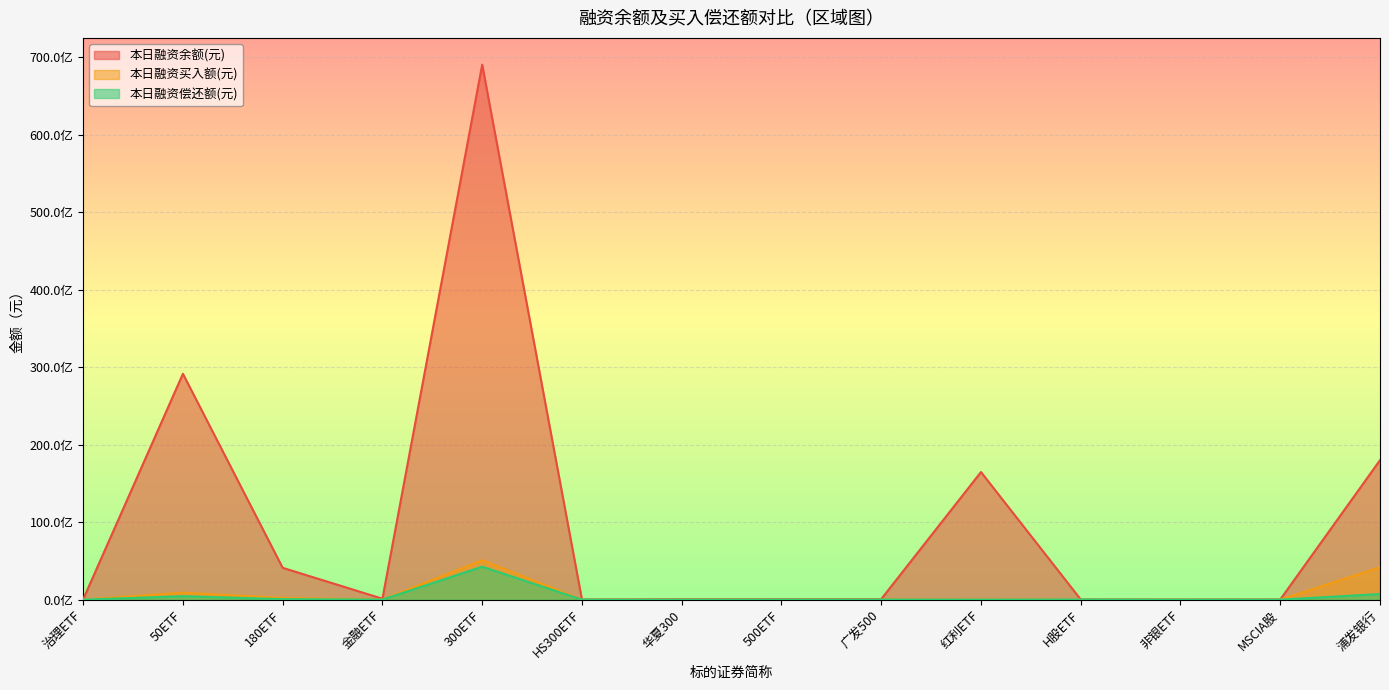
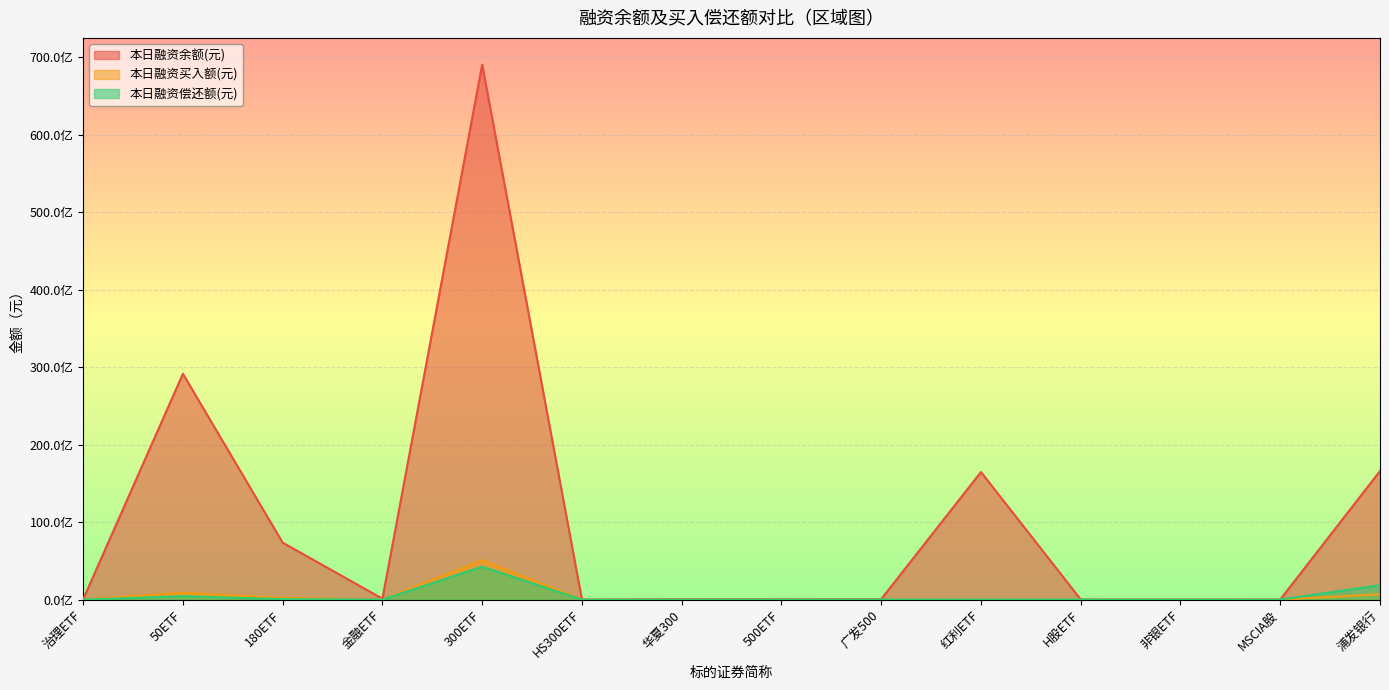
本日融资余额(元), 180ETF: 40亿 -> 70亿
本日融资余额(元), 浦发银行: 180亿 -> 170亿
本日融资买入额(元), 浦发银行: 40亿 -> 10亿
本日融资偿还额(元), 浦发银行: 10亿 -> 20亿
